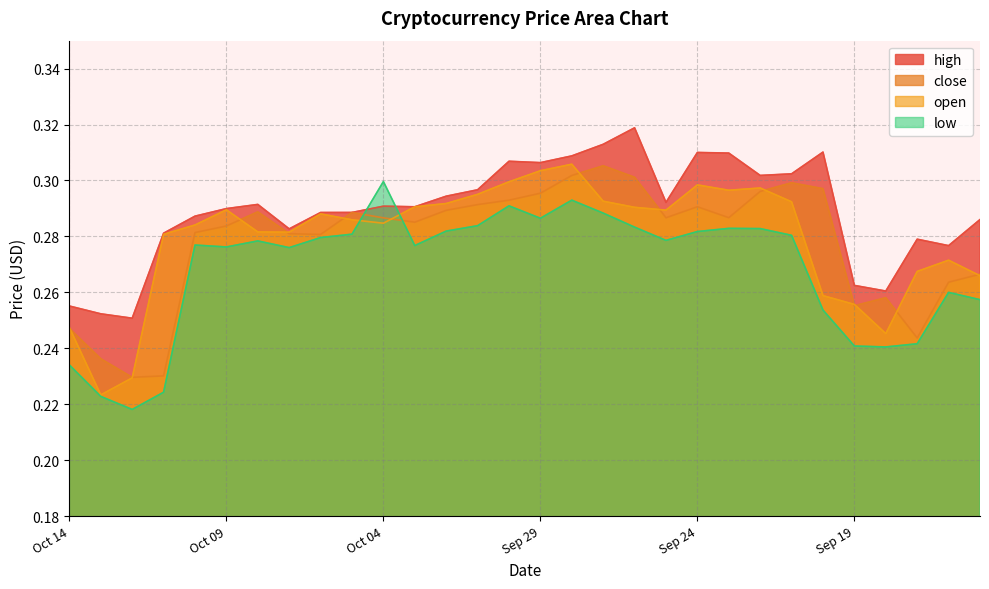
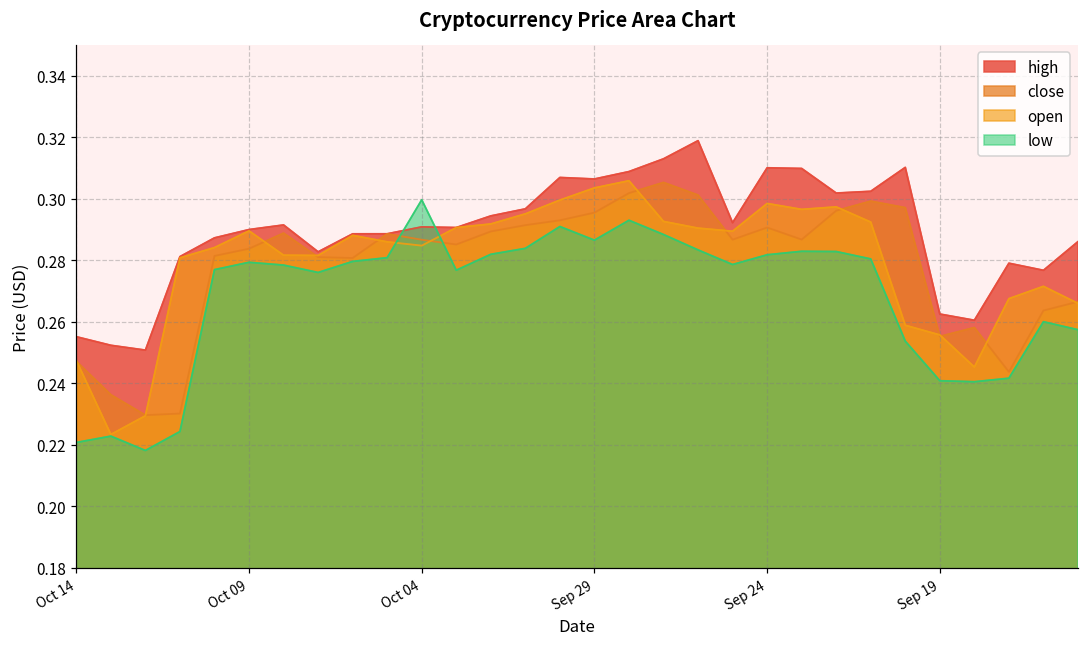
low, Oct 14: 0.234 -> 0.221
low, Oct 09: 0.276 -> 0.279
